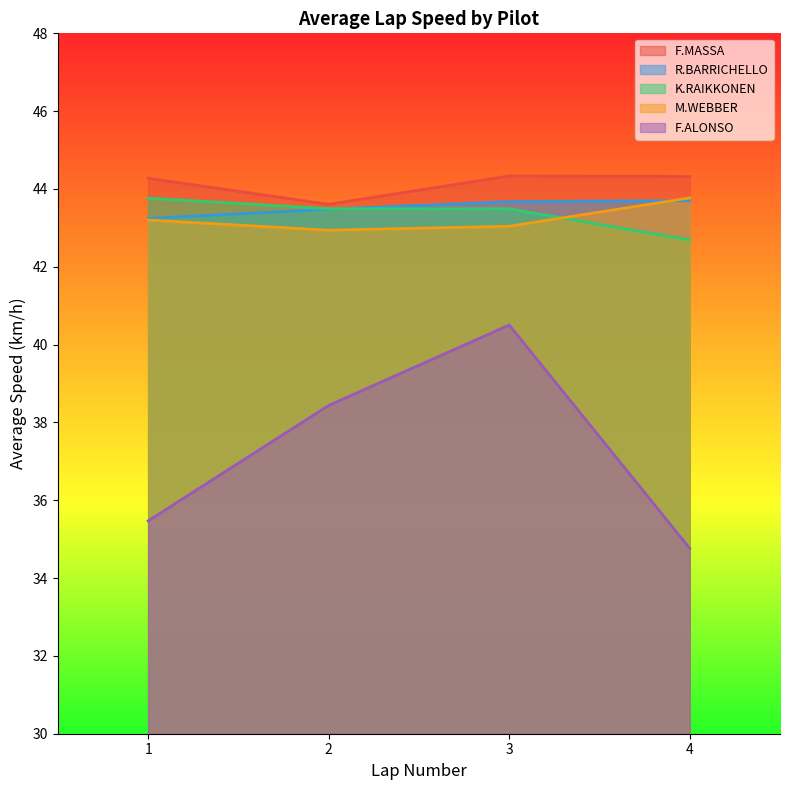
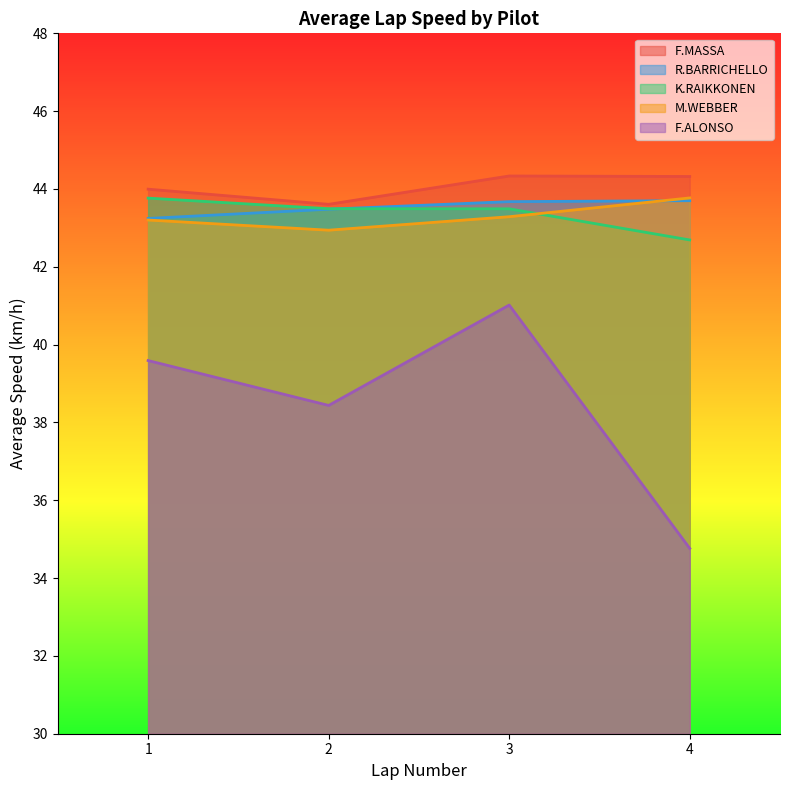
F.MASSA, 1: 44.3 -> 44.0
F.ALONSO, 1: 35.5 -> 39.6
M.WEBBER, 3: 43.0 -> 43.3
F.ALONSO, 3: 40.5 -> 41.0
